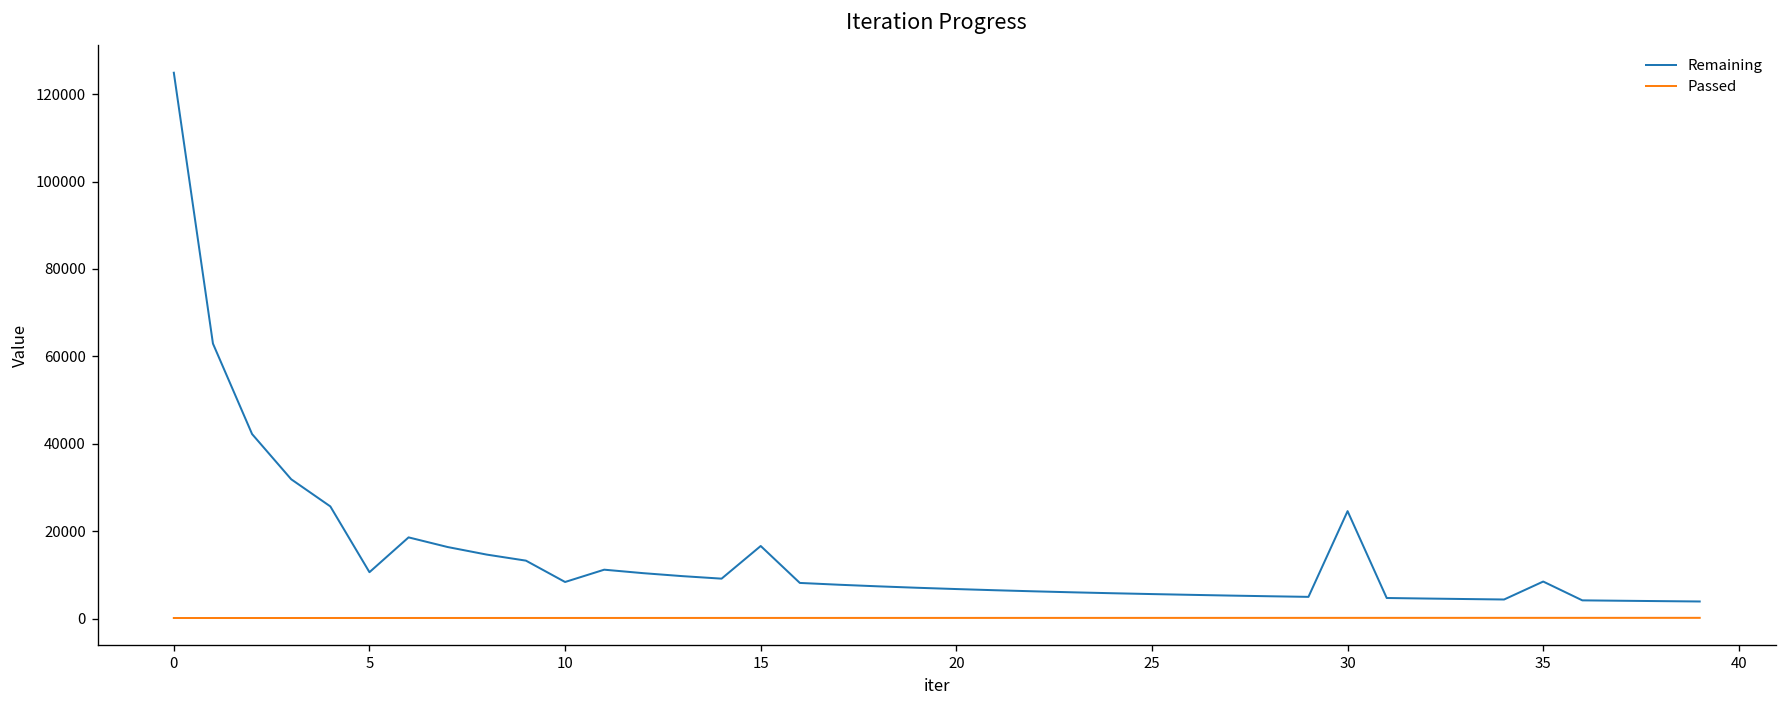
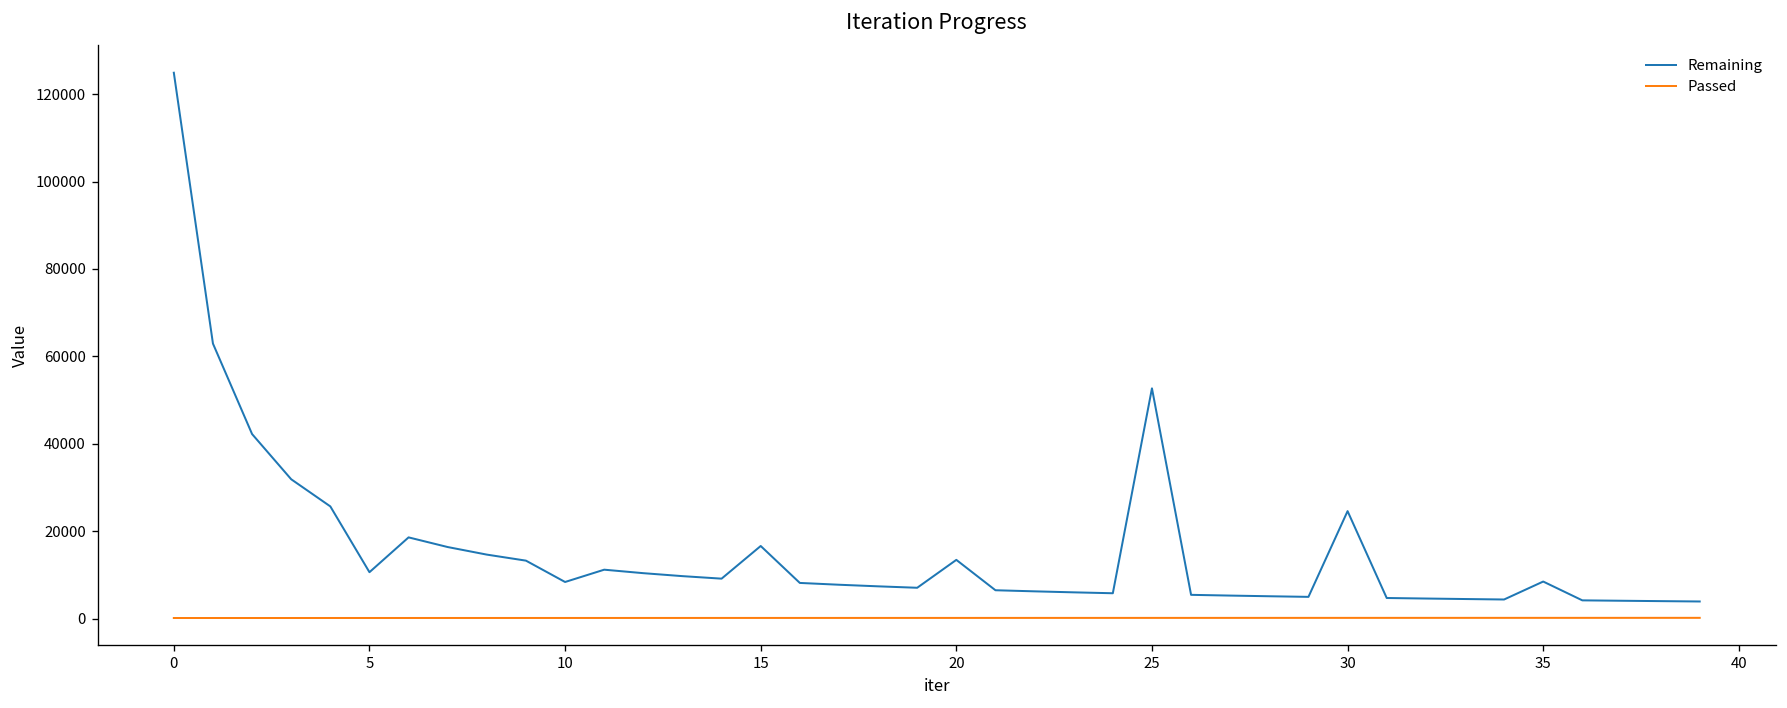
Remaining, 20: 7000 -> 13000
Remaining, 25: 6000 -> 53000
